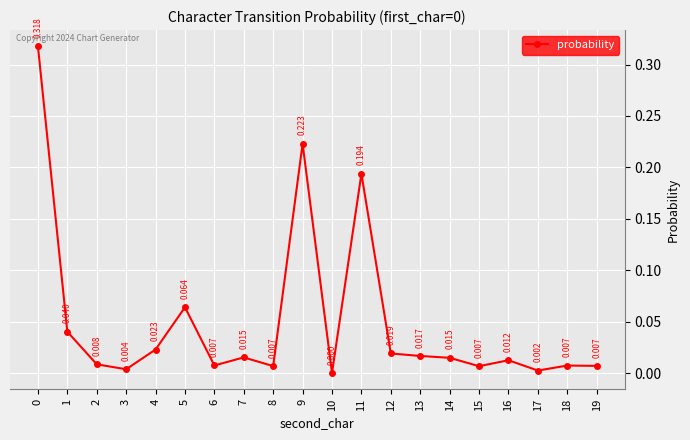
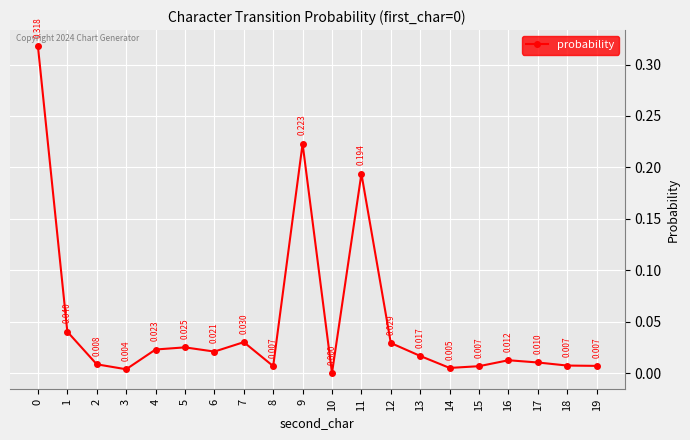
5: 0.064 -> 0.025
6: 0.007 -> 0.021
7: 0.015 -> 0.030
12: 0.019 -> 0.029
14: 0.015 -> 0.005
17: 0.002 -> 0.010
